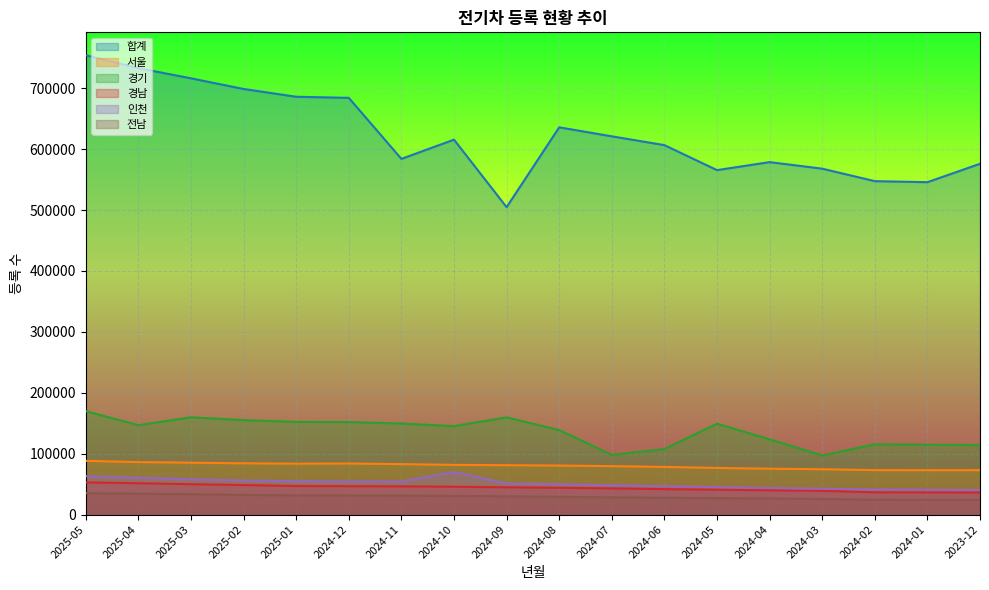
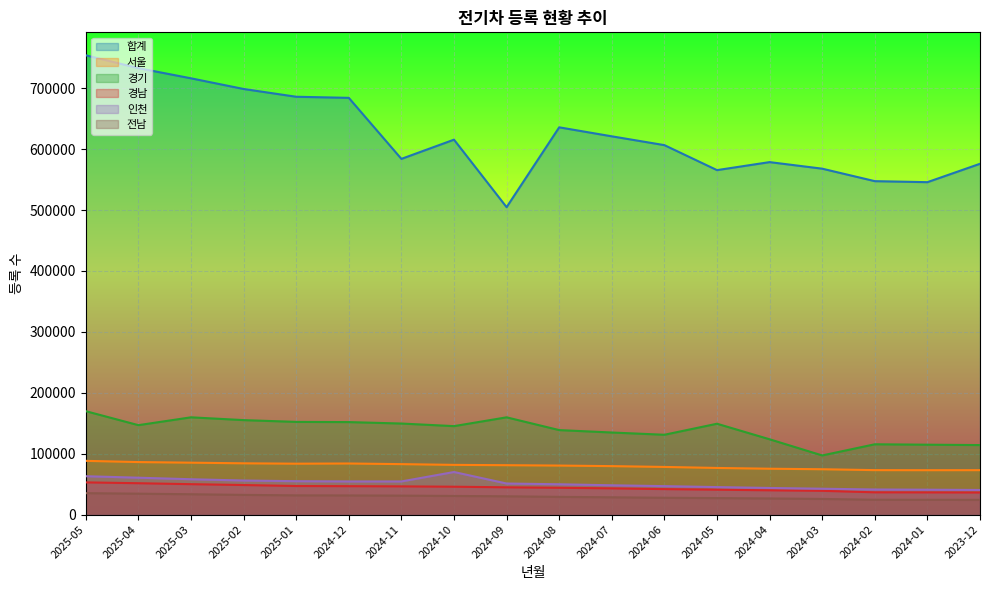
경기, 2024-07: 100000 -> 130000
경기, 2024-06: 110000 -> 130000
